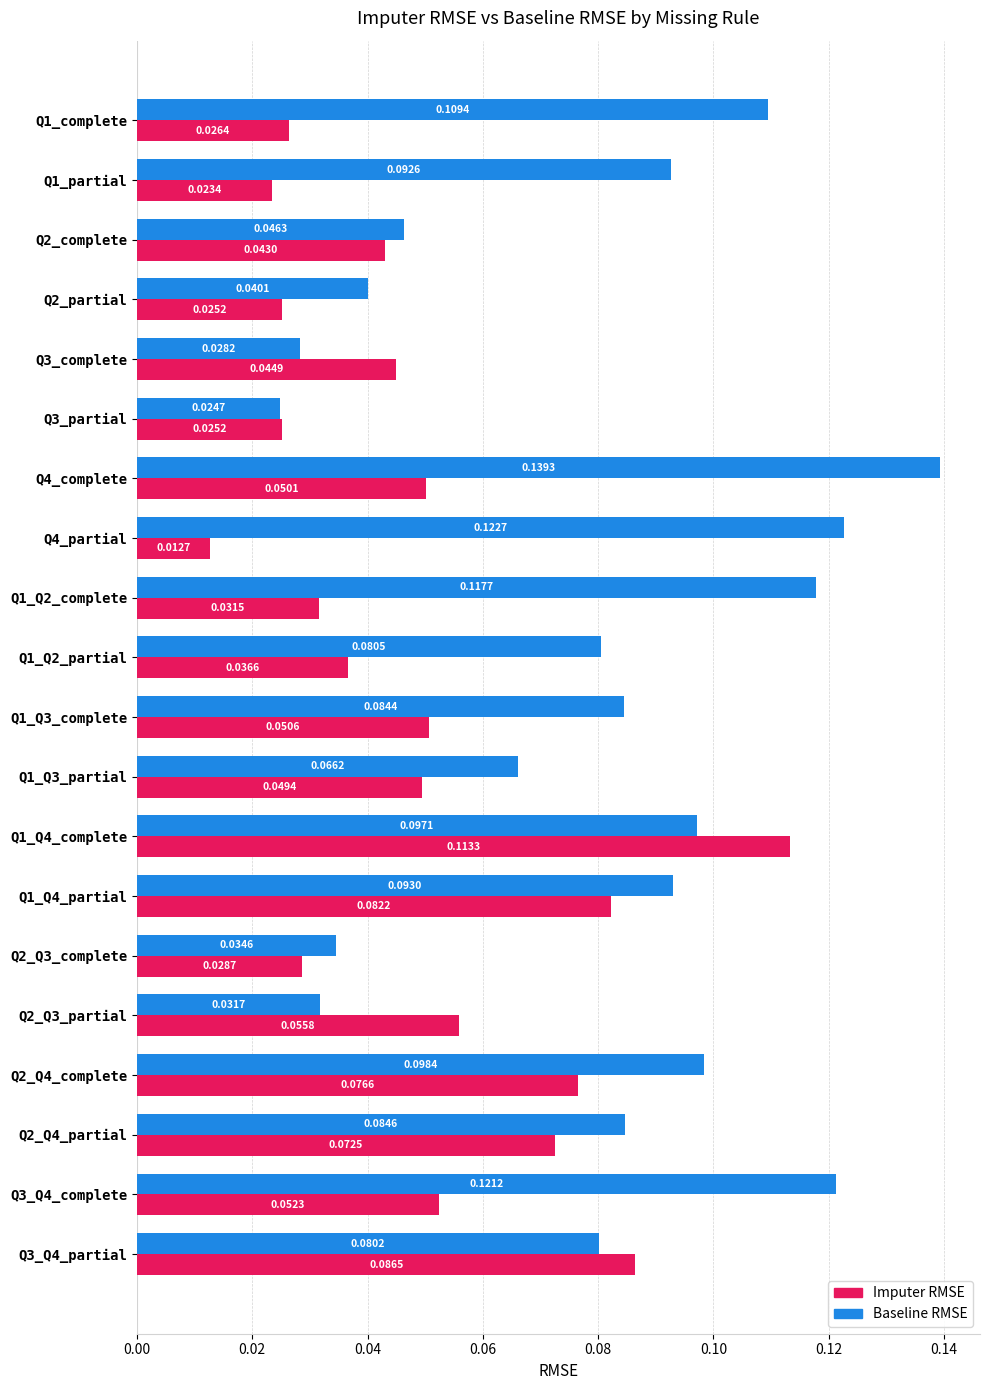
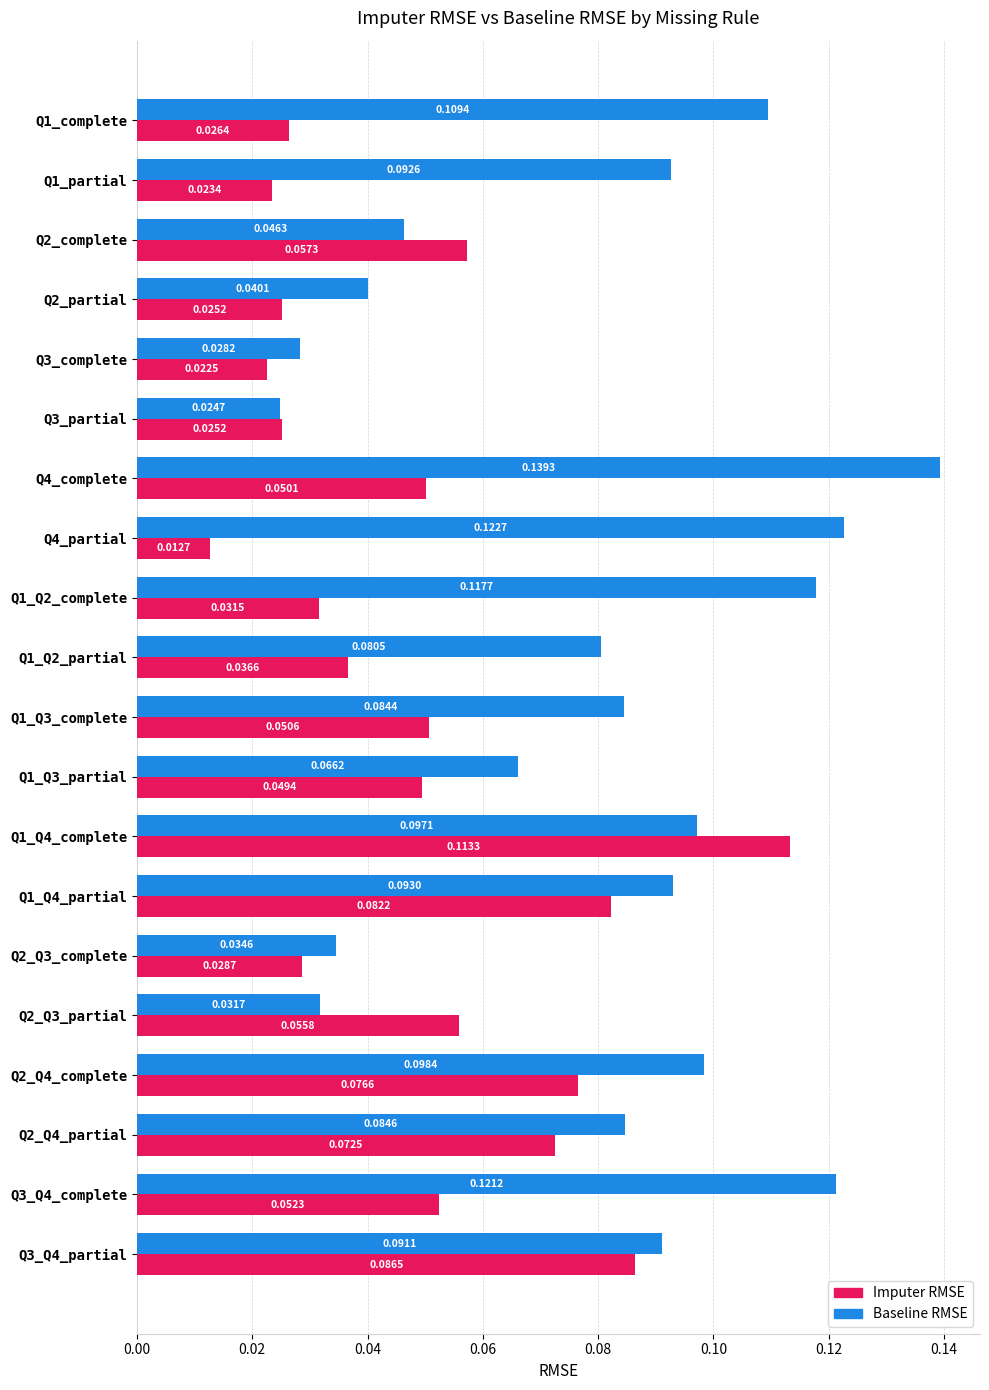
Imputer RMSE, Q2_complete: 0.0430 -> 0.0573
Imputer RMSE, Q3_complete: 0.0449 -> 0.0225
Baseline RMSE, Q3_Q4_partial: 0.0802 -> 0.0911
